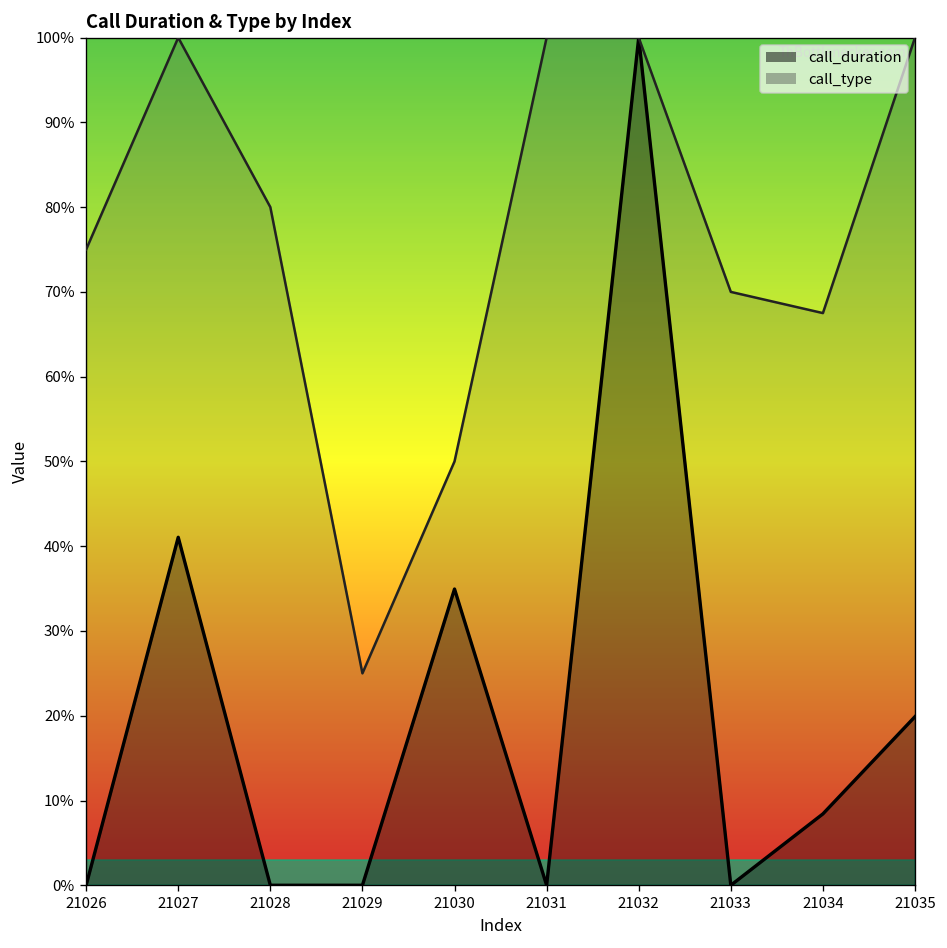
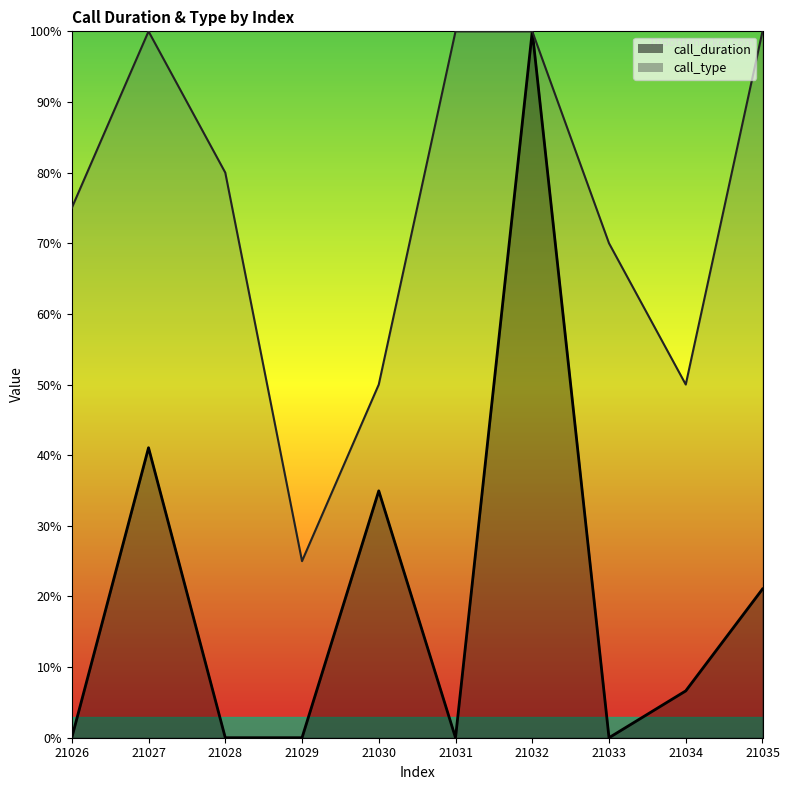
call_duration, 21034: 8% -> 7%
call_type, 21034: 68% -> 50%
call_duration, 21035: 20% -> 21%
